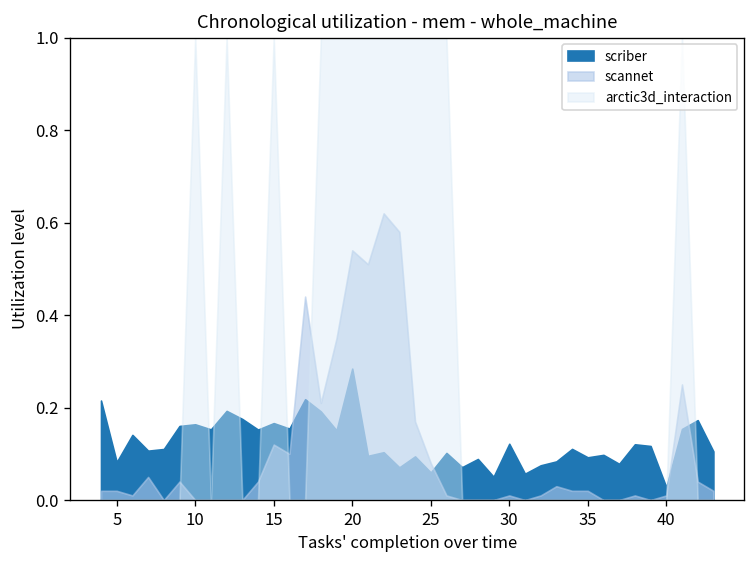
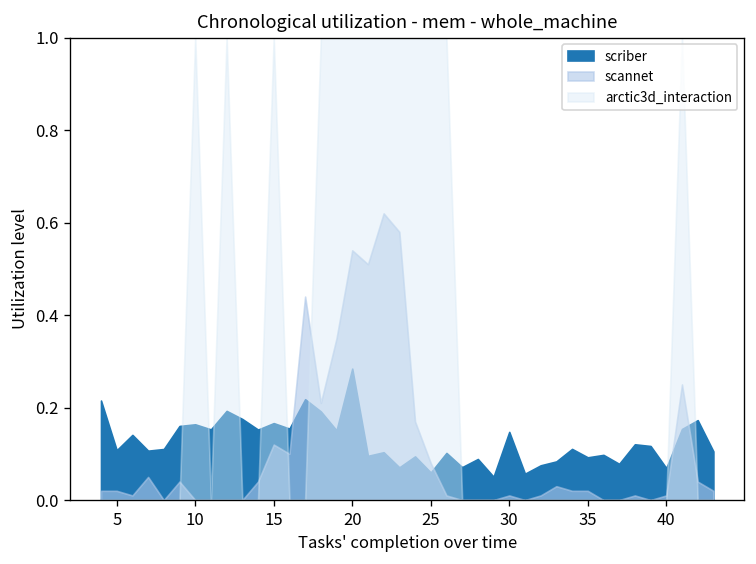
scriber, 5: 0.08 -> 0.11
scriber, 30: 0.12 -> 0.15
scriber, 40: 0.03 -> 0.07
